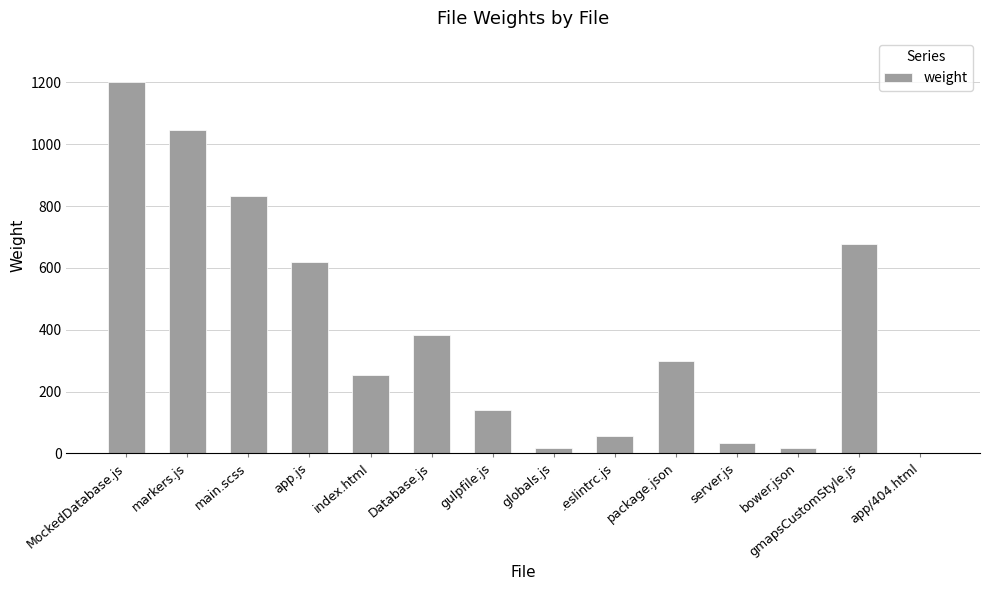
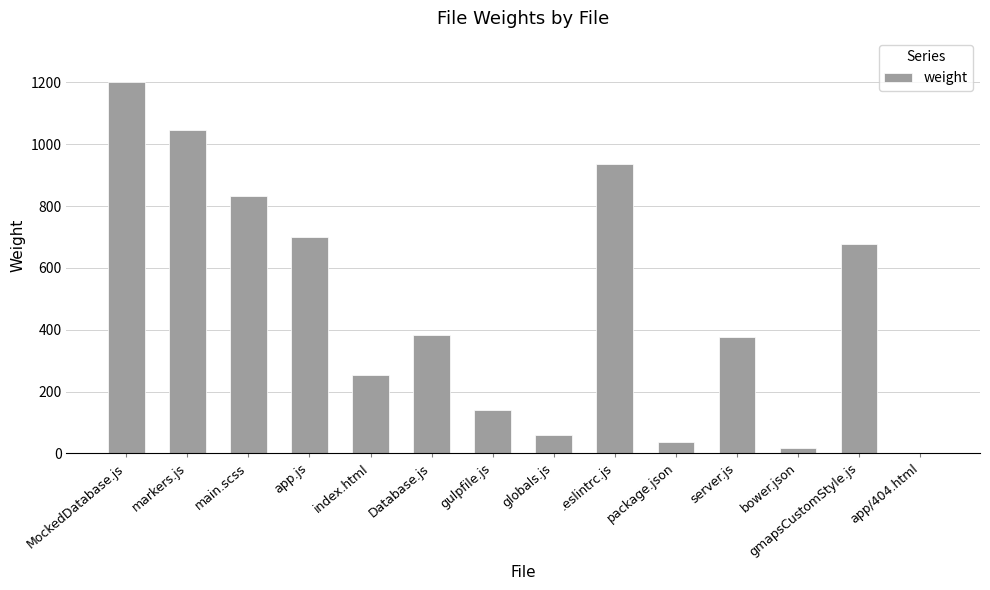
app.js: 620 -> 700
globals.js: 20 -> 60
.eslintrc.js: 60 -> 940
package.json: 300 -> 40
server.js: 30 -> 380
